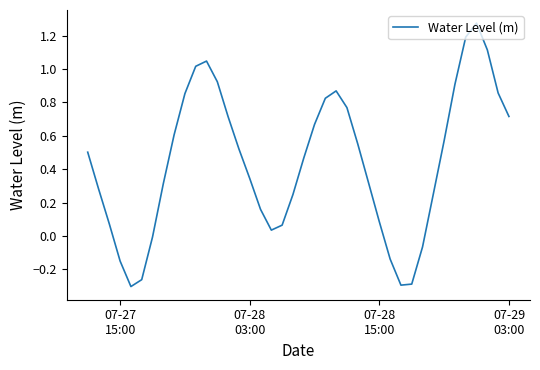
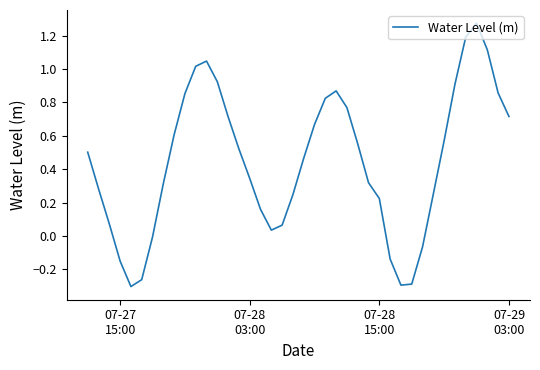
07-28 15:00: 0.09 -> 0.22
